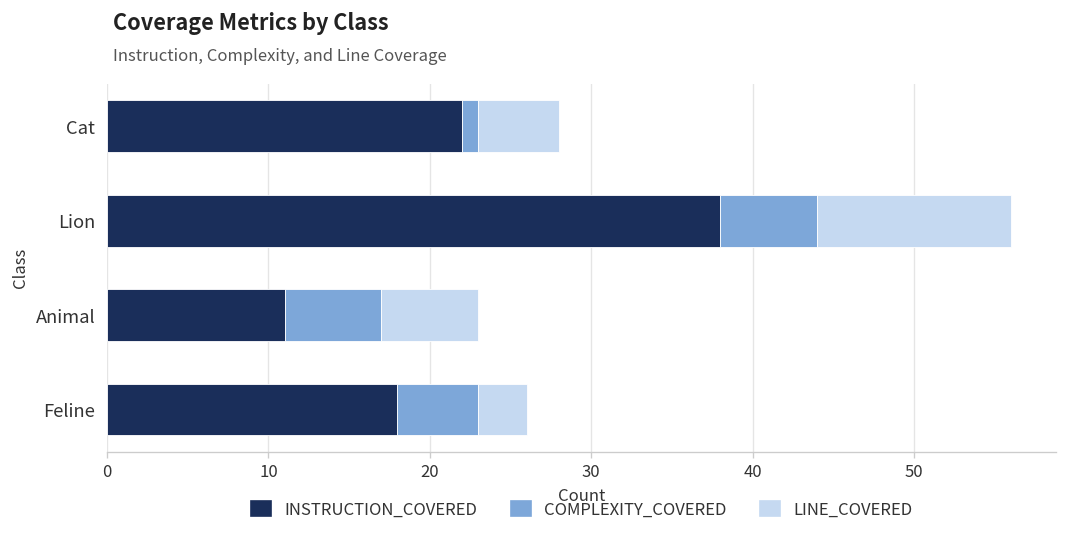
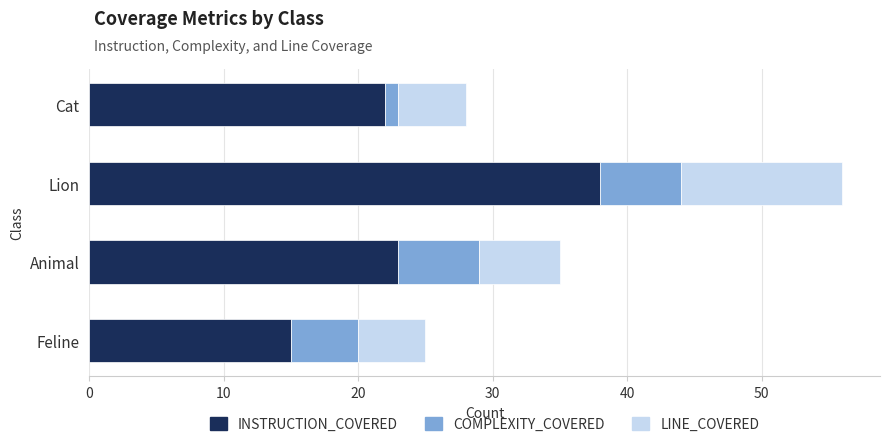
INSTRUCTION_COVERED, Animal: 11 -> 23
INSTRUCTION_COVERED, Feline: 18 -> 15
LINE_COVERED, Feline: 3 -> 5
